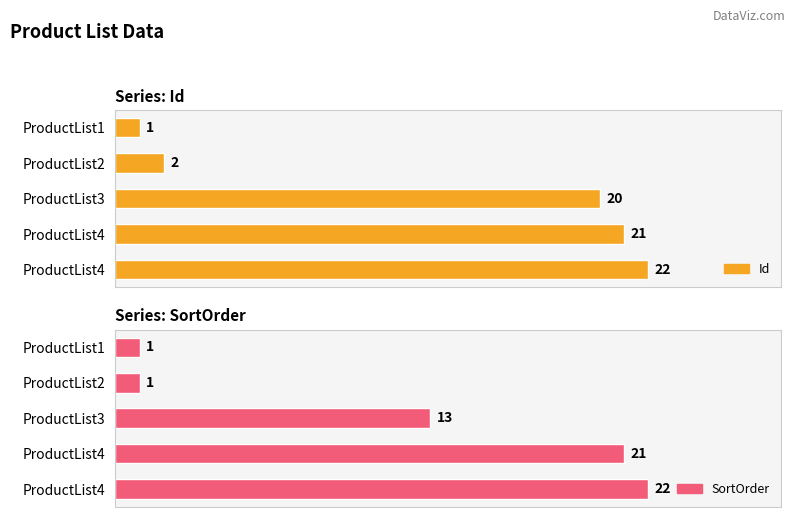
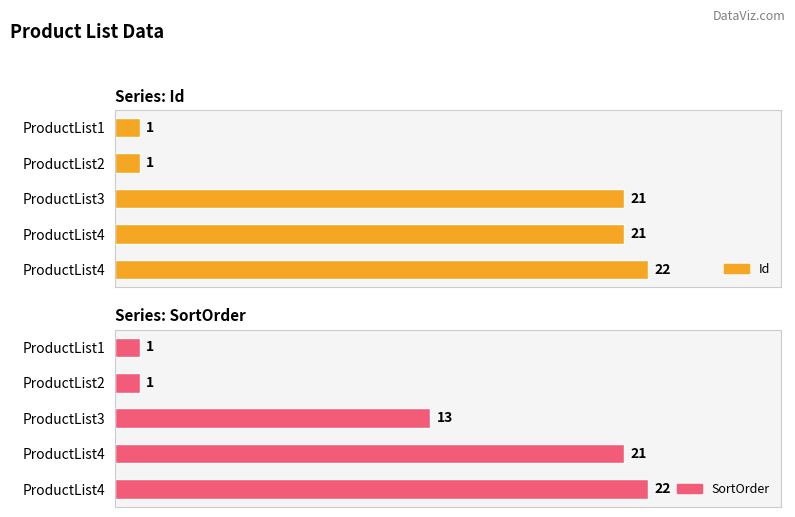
Series: Id, ProductList2: 2 -> 1
Series: Id, ProductList3: 20 -> 21
